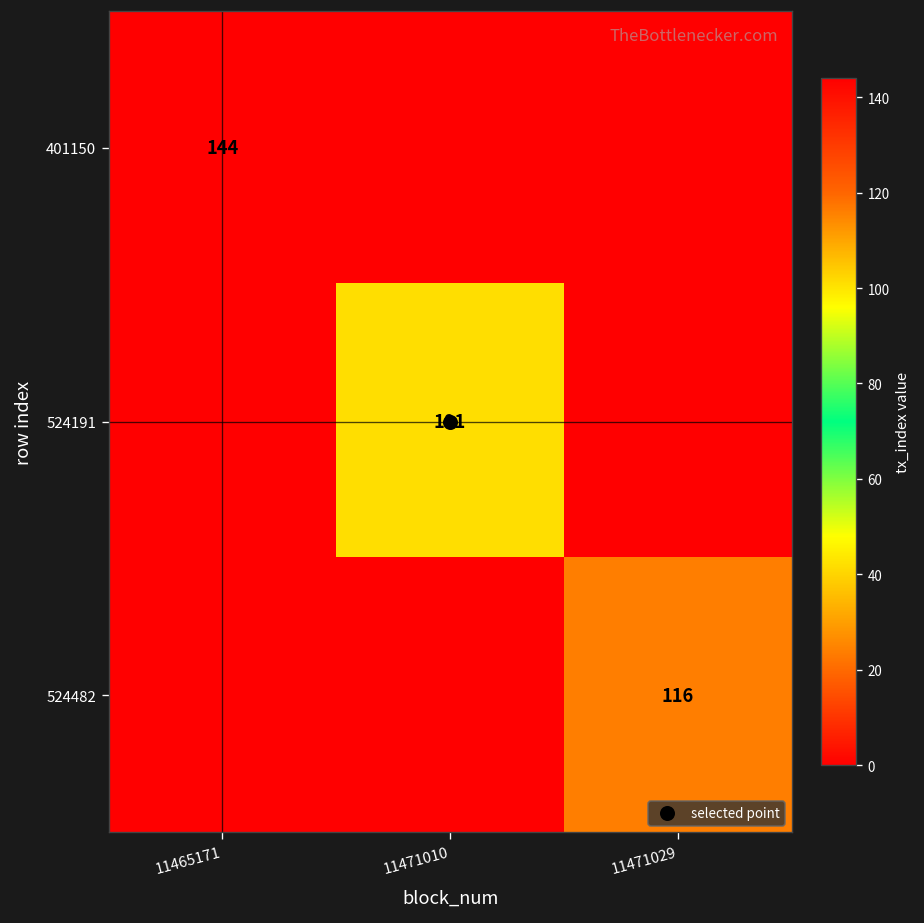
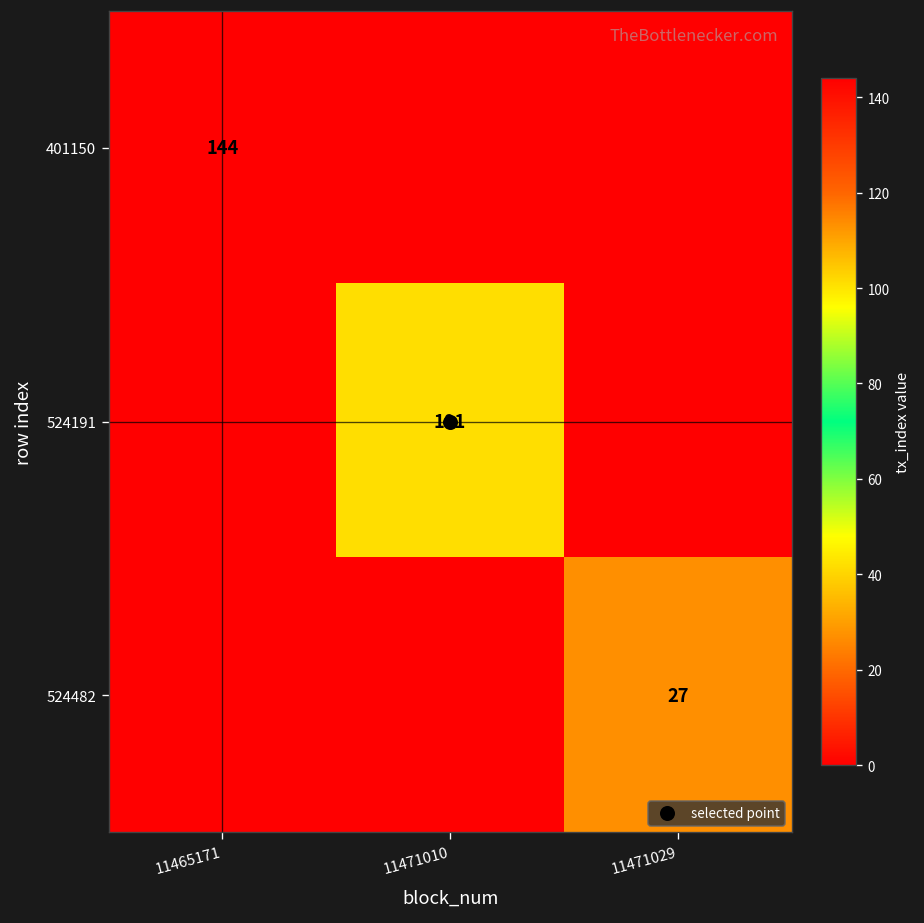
524482, 11471029: 116 -> 27
